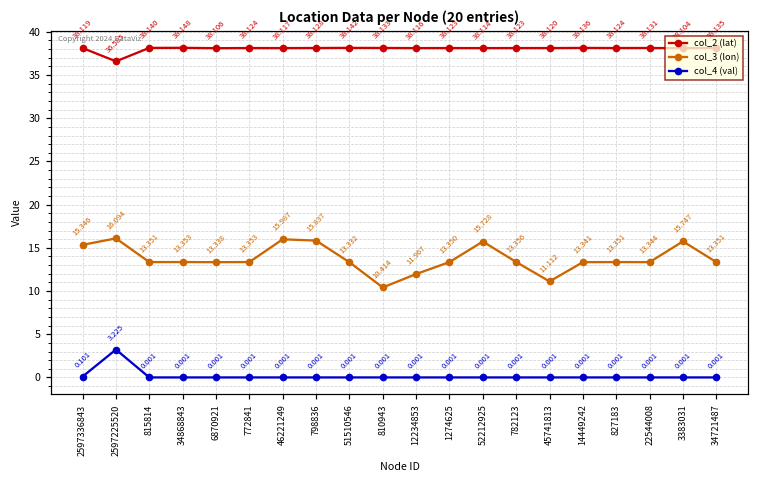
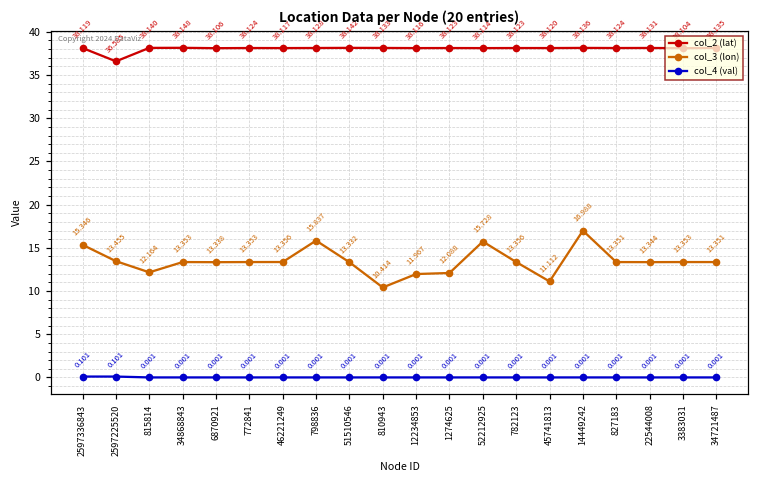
col_3 (lon), 2597225520: 16.094 -> 13.455
col_4 (val), 2597225520: 3.225 -> 0.101
col_3 (lon), 815814: 13.351 -> 12.164
col_3 (lon), 46221249: 15.987 -> 13.356
col_3 (lon), 1274625: 13.350 -> 12.088
col_3 (lon), 14449242: 13.341 -> 16.988
col_3 (lon), 3383031: 15.747 -> 13.353
